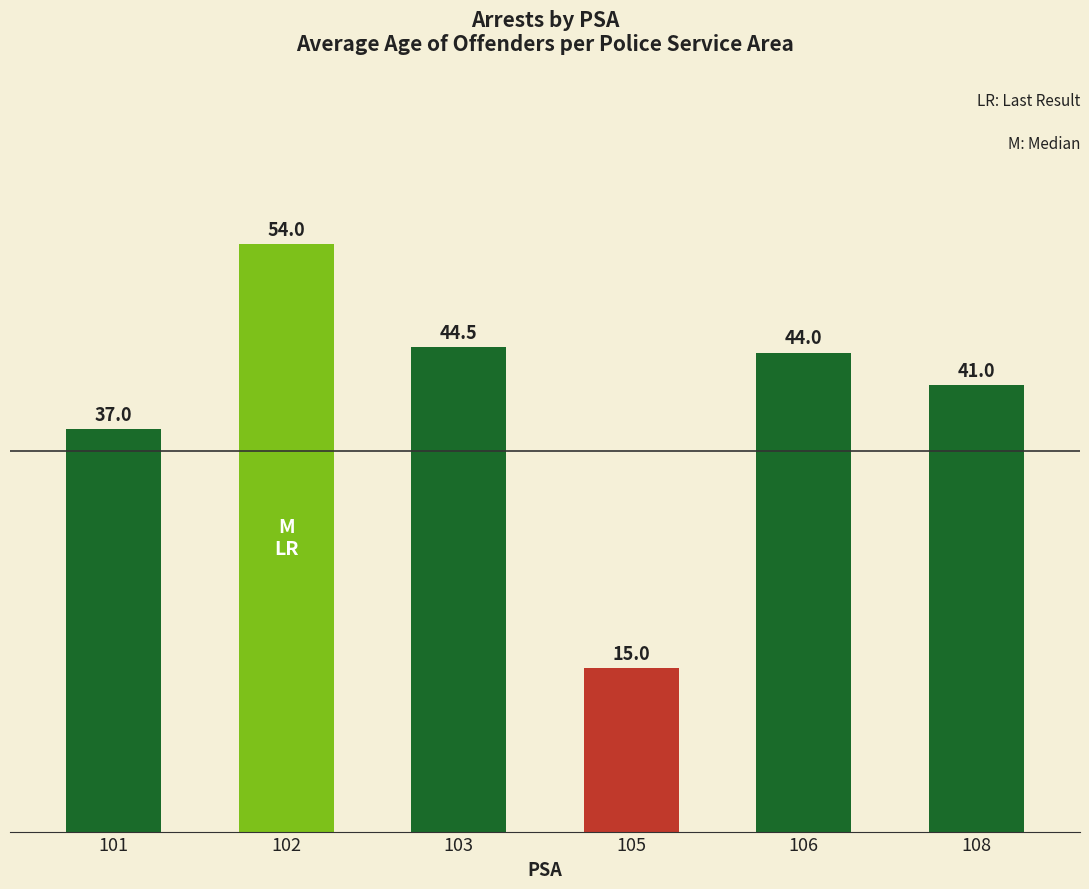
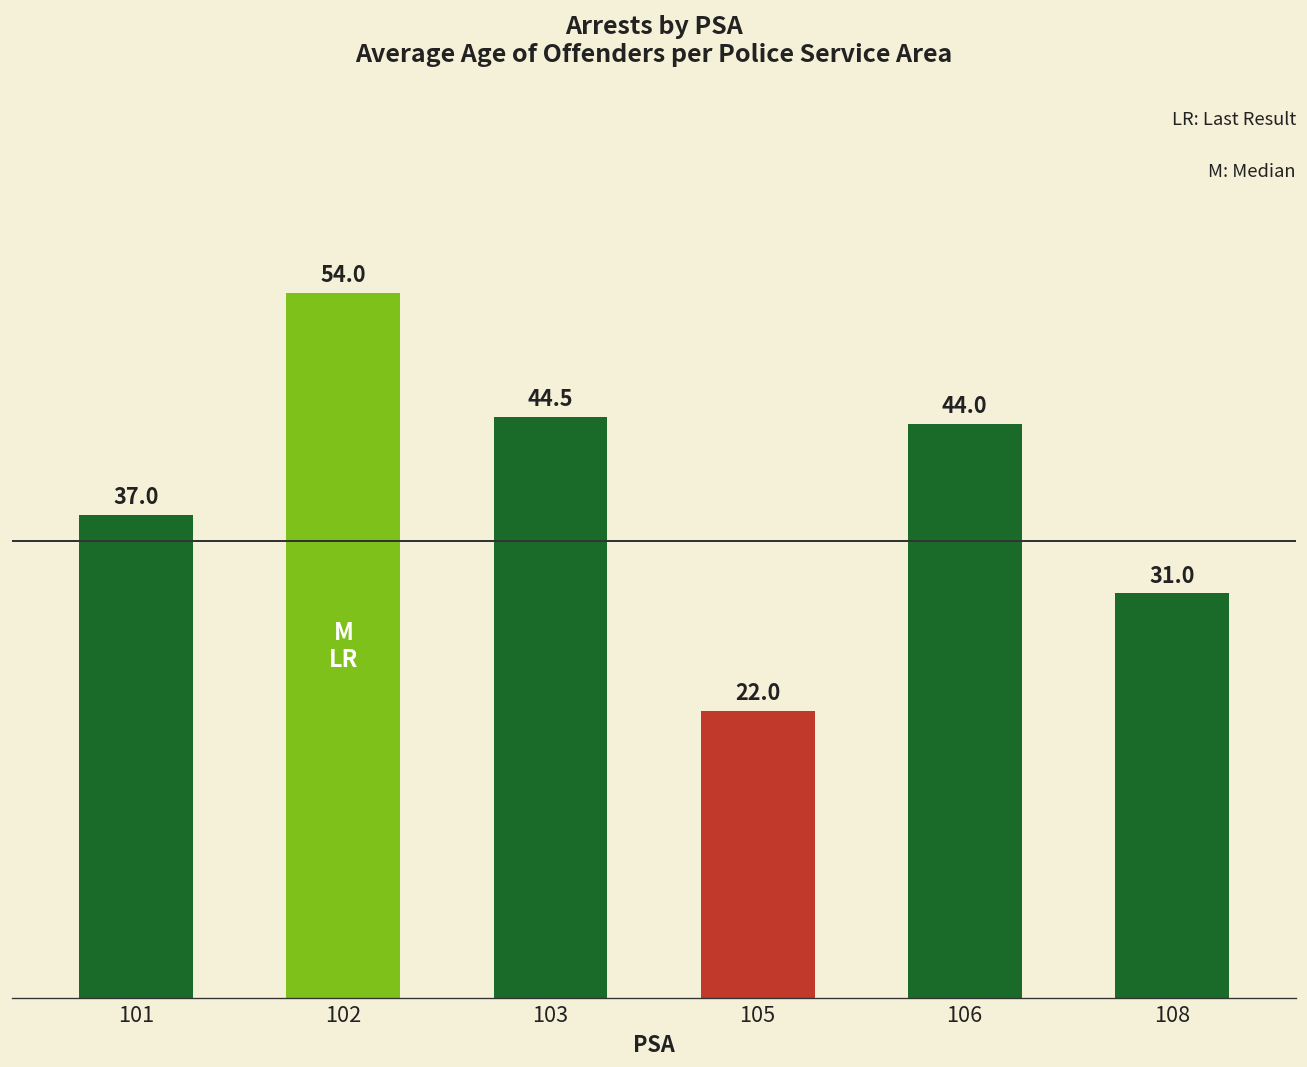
105: 15.0 -> 22.0
108: 41.0 -> 31.0
